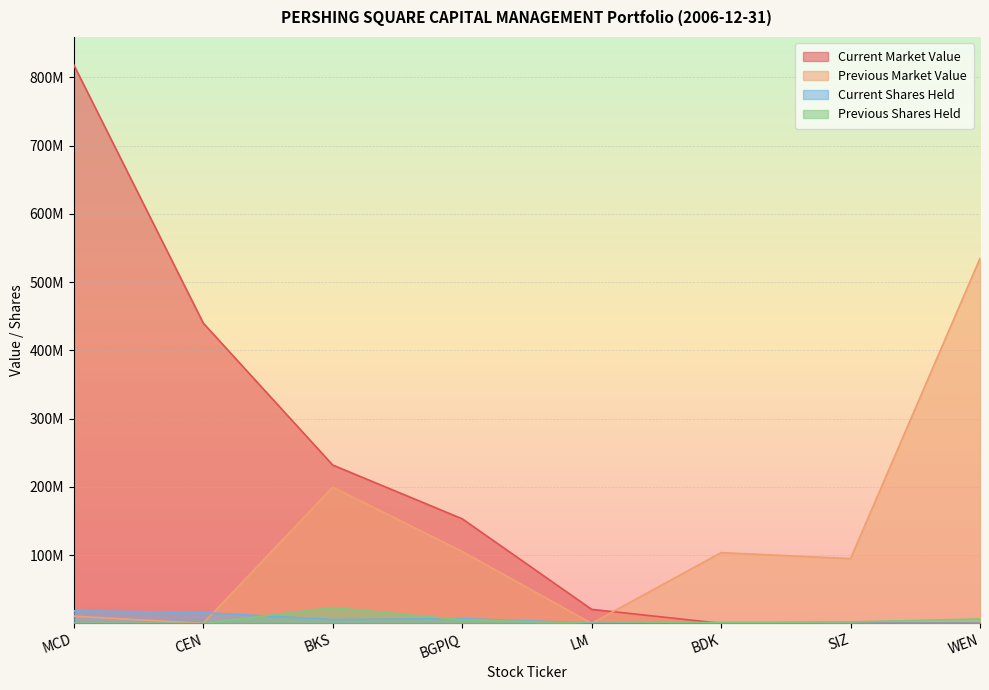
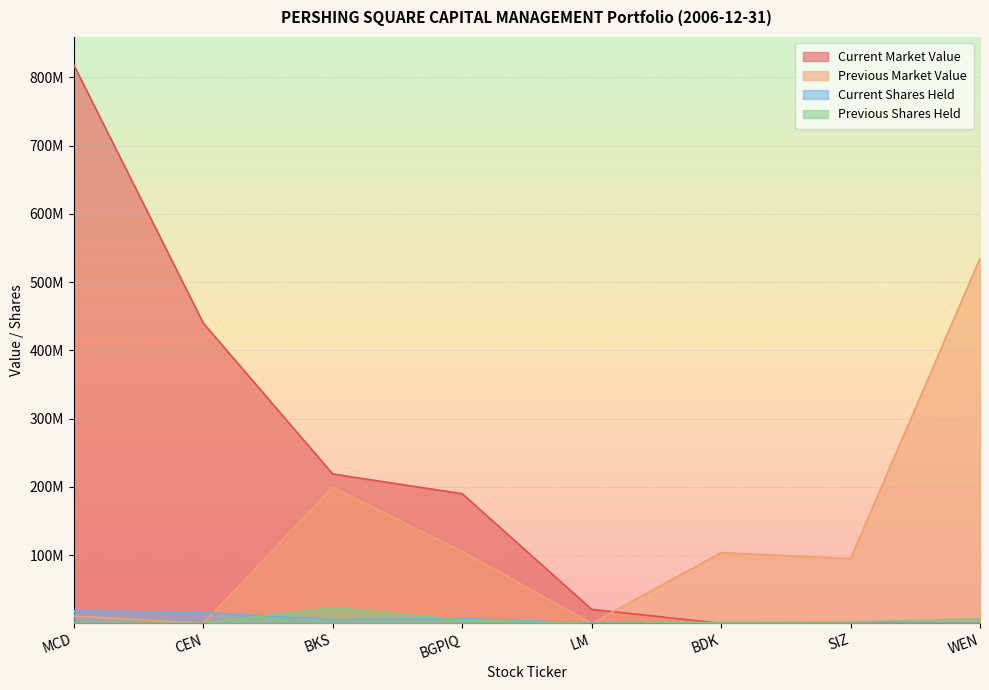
Current Market Value, BKS: 230000000 -> 220000000
Current Market Value, BGPIQ: 150000000 -> 190000000
